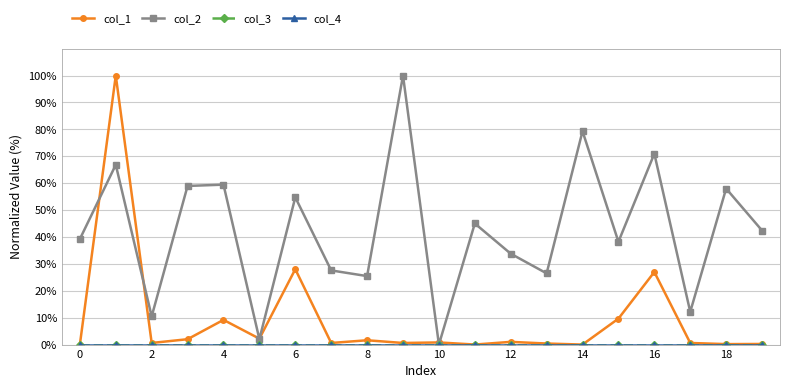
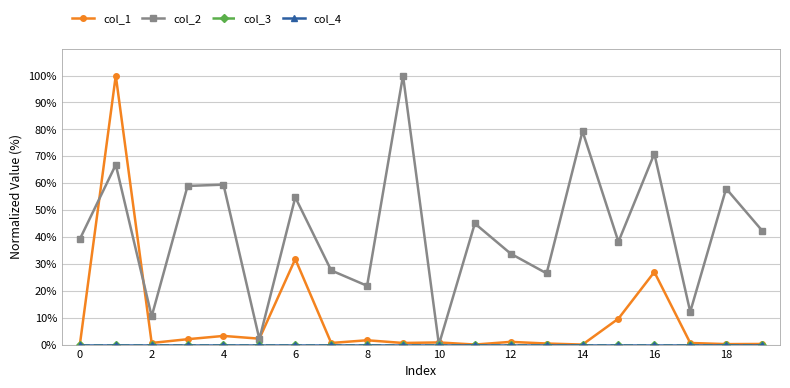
col_1, 4: 9% -> 3%
col_1, 6: 28% -> 32%
col_2, 8: 25% -> 22%
